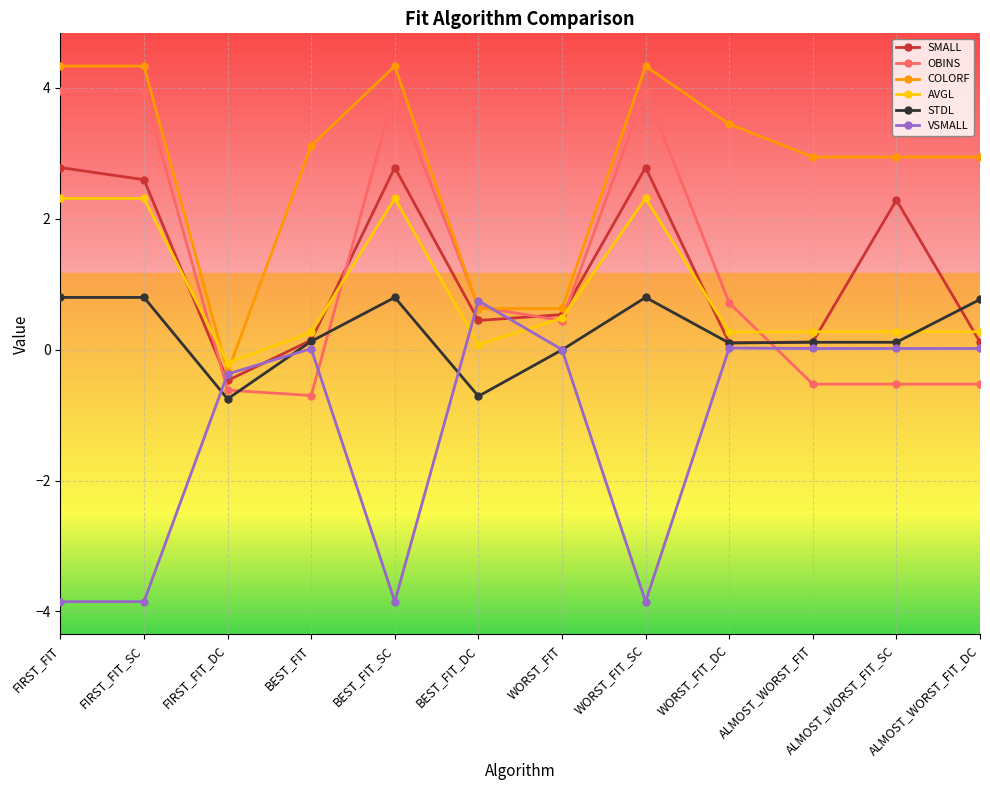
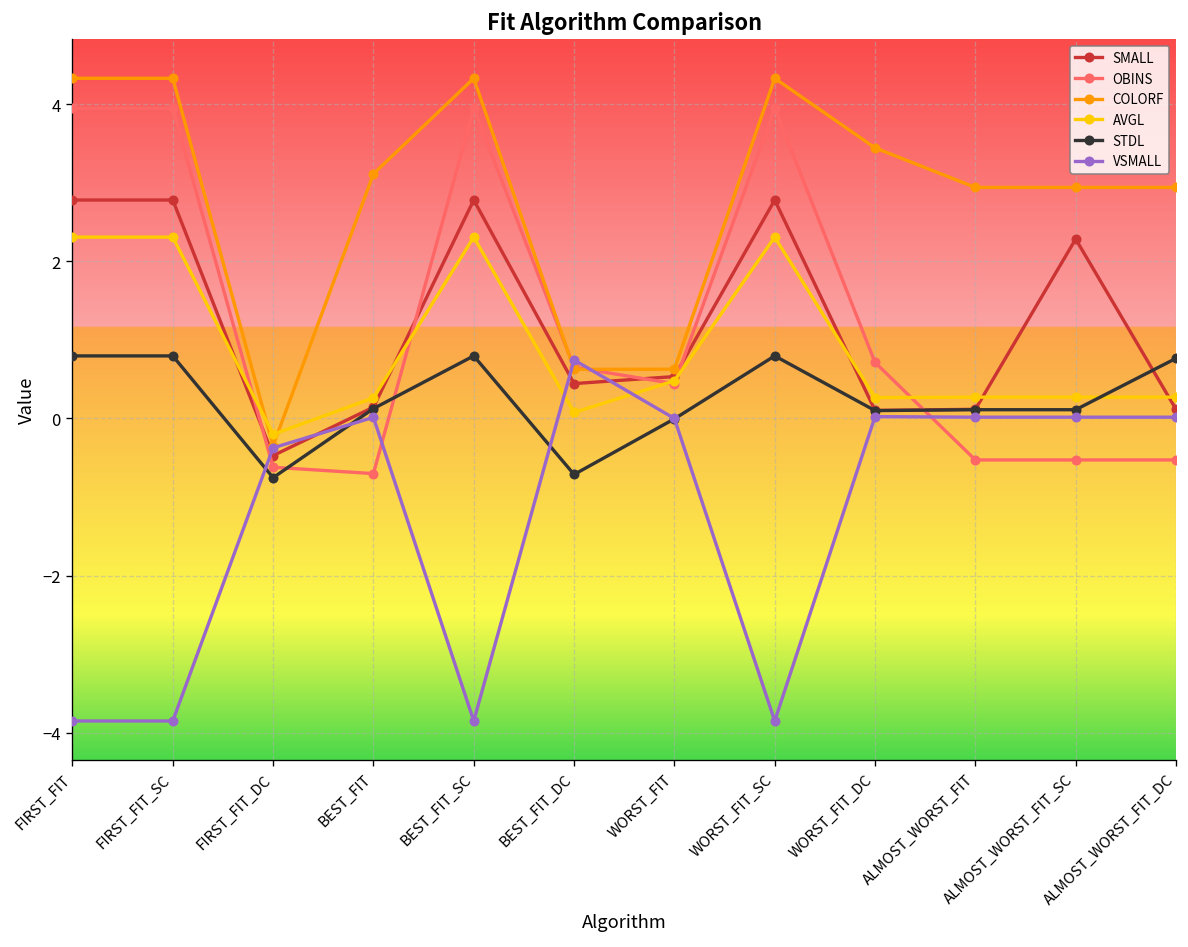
SMALL, FIRST_FIT_SC: 2.6 -> 2.8
